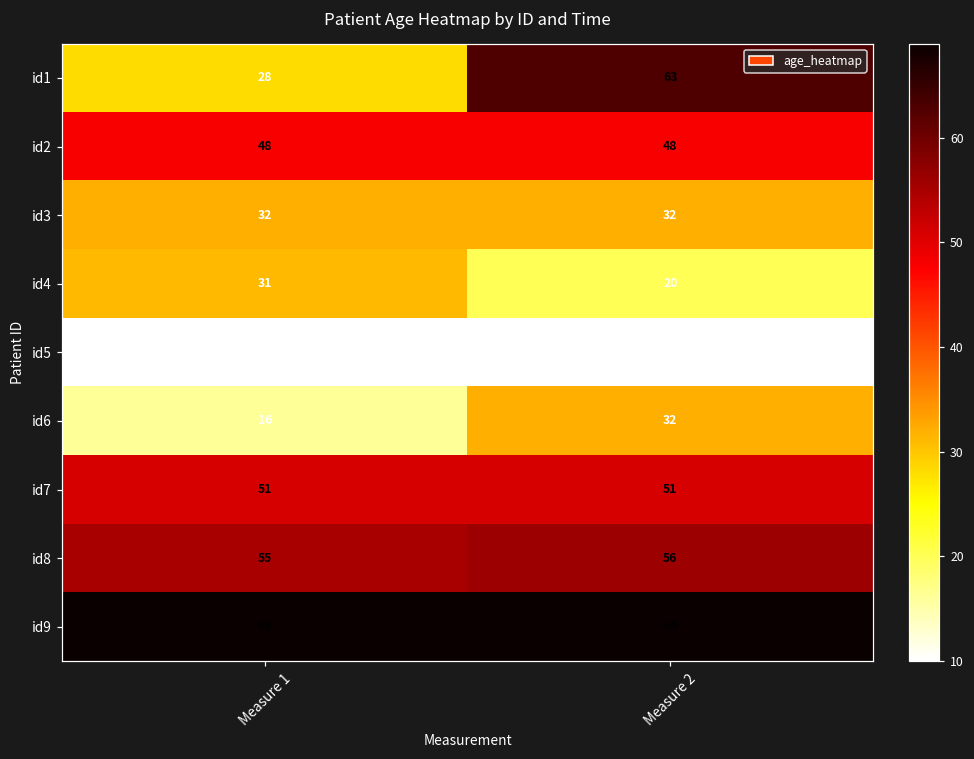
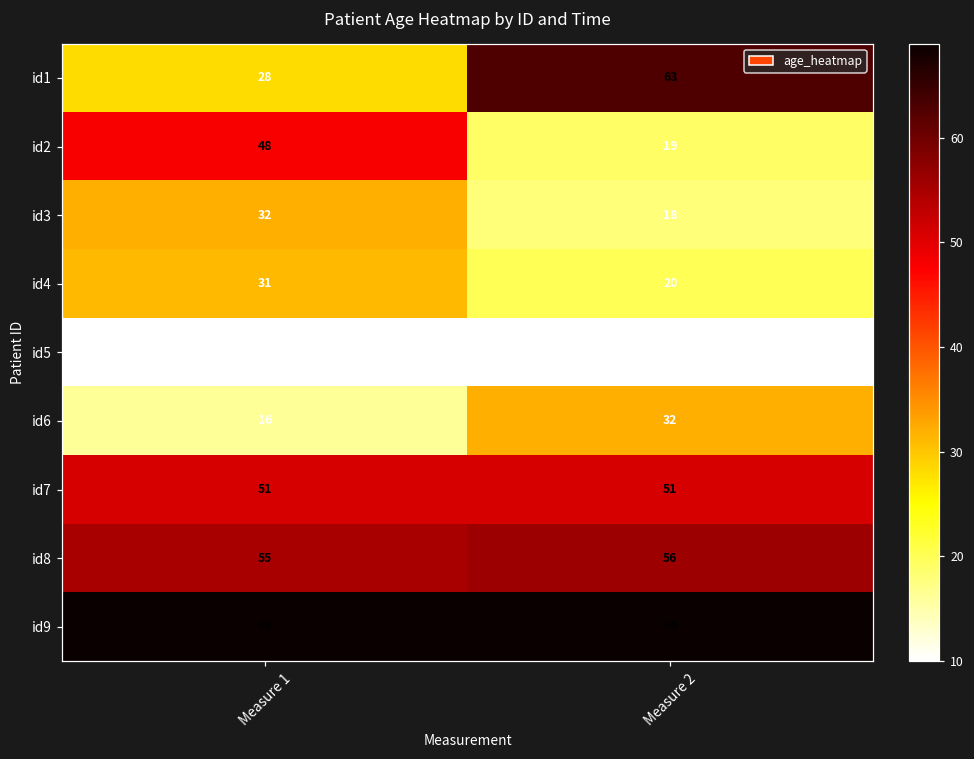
id2, Measure 2: 48 -> 19
id3, Measure 2: 32 -> 18
